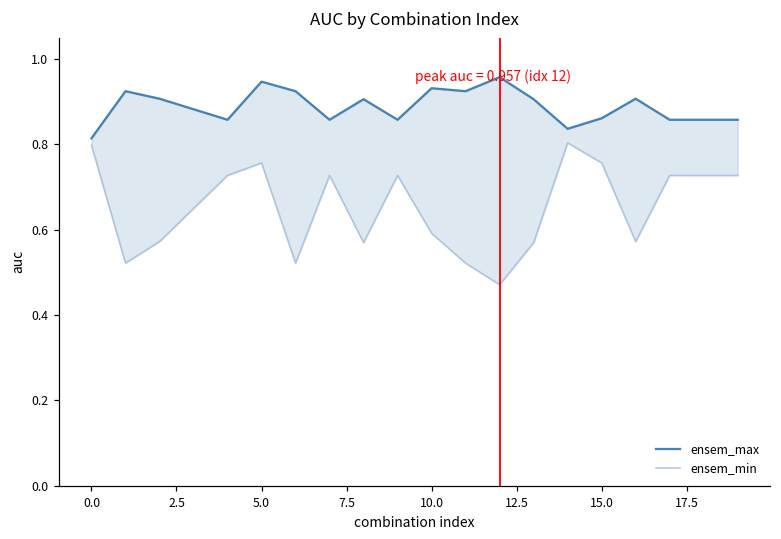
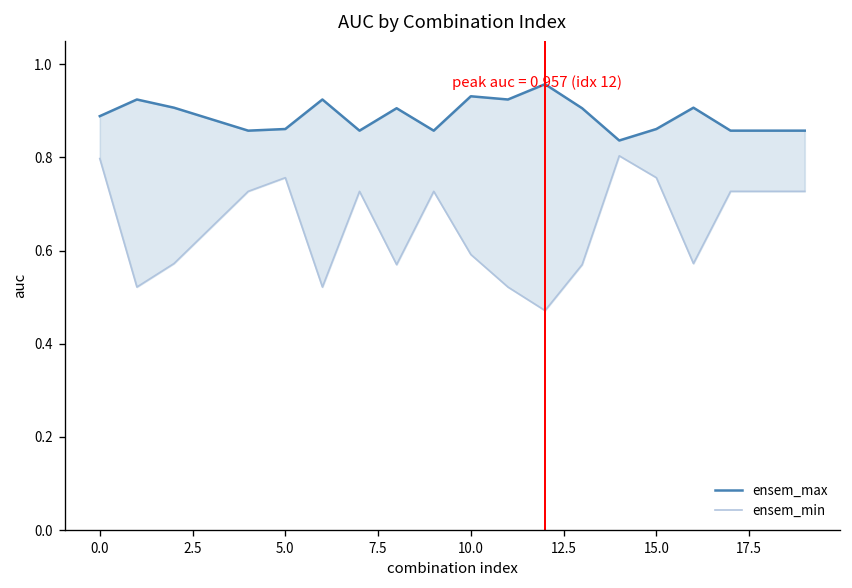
ensem_max, 0.0: 0.81 -> 0.89
ensem_max, 5.0: 0.95 -> 0.86
